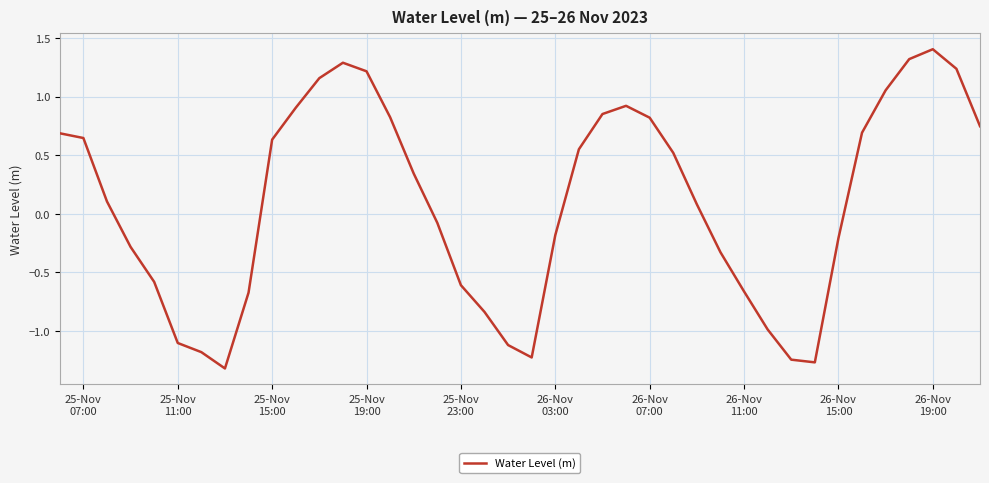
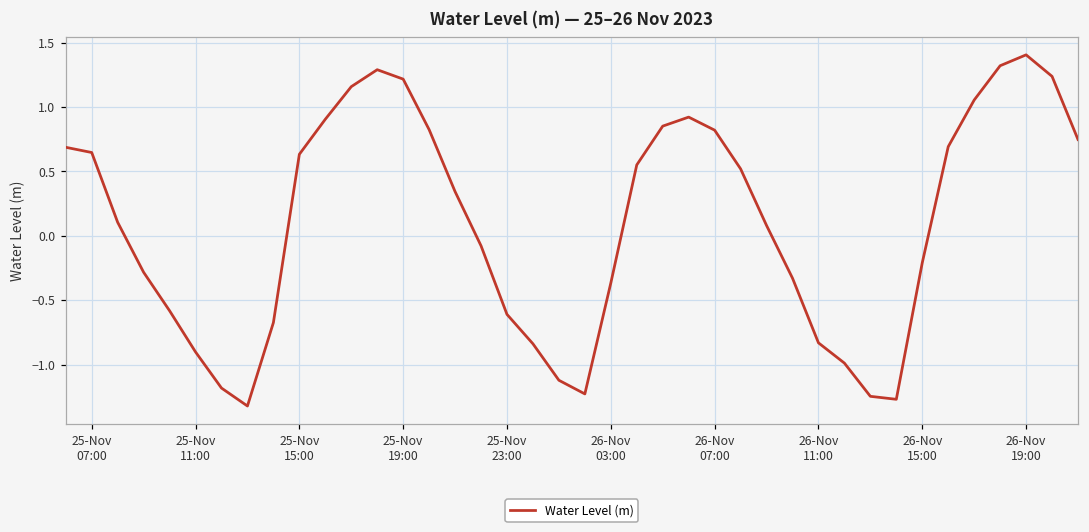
25-Nov 11:00: -1.10 -> -0.90
26-Nov 03:00: -0.18 -> -0.37
26-Nov 11:00: -0.66 -> -0.83
